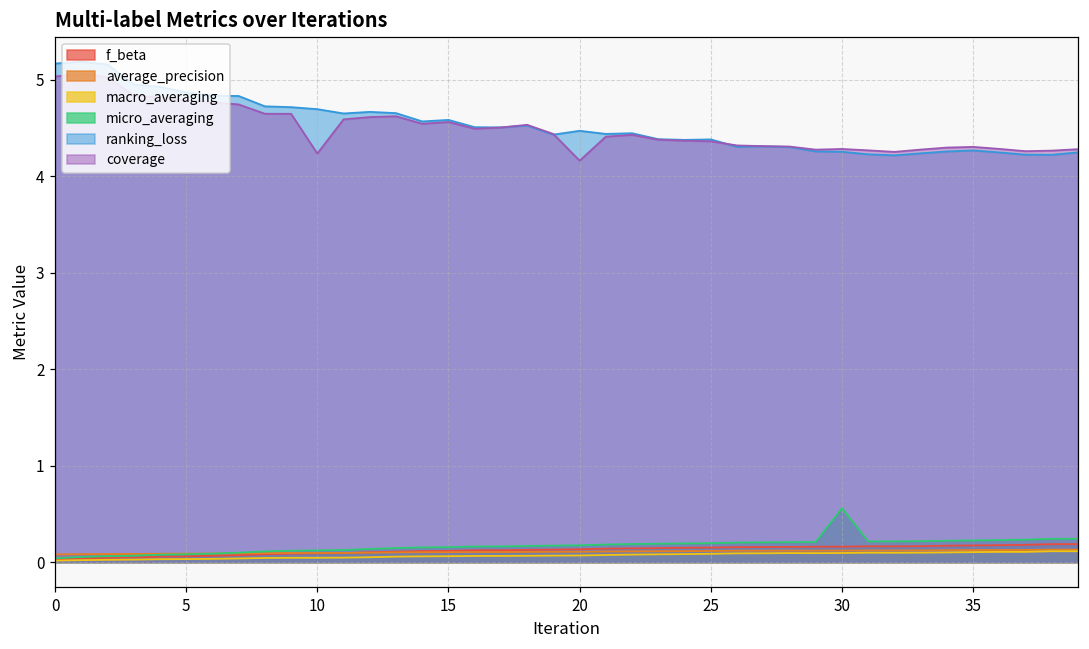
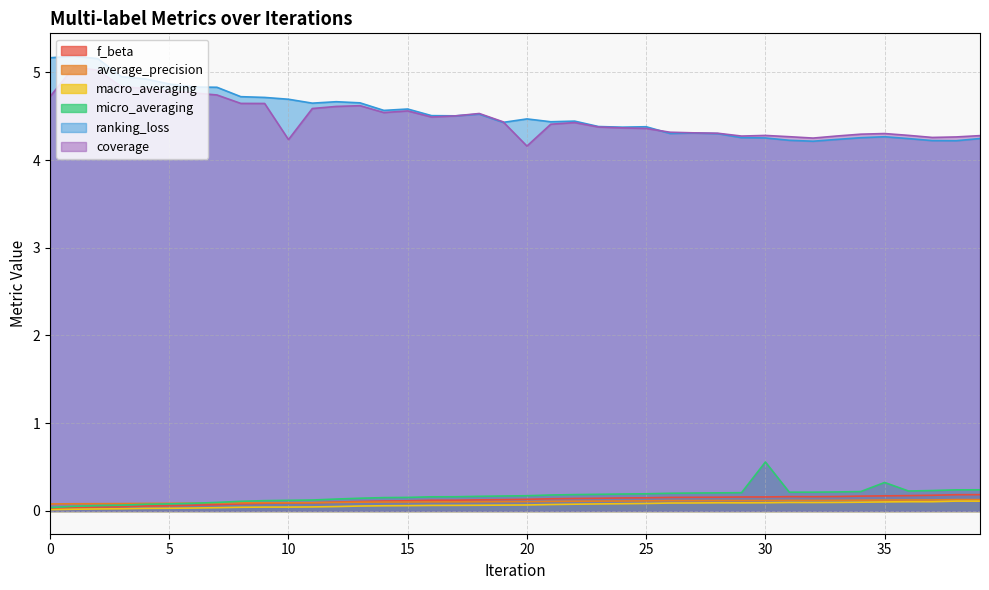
coverage, 0: 5.0 -> 4.7
micro_averaging, 35: 0.2 -> 0.3
